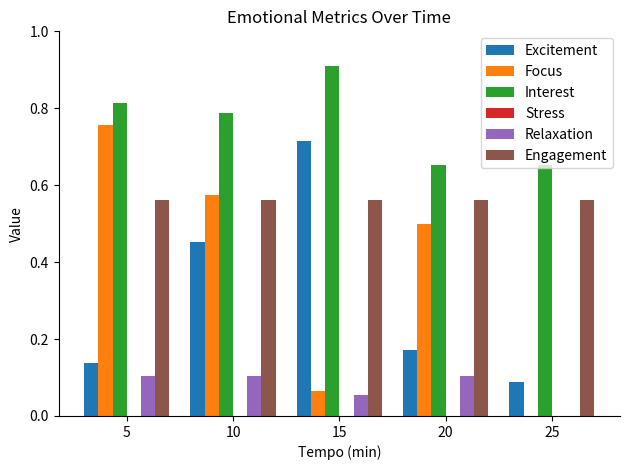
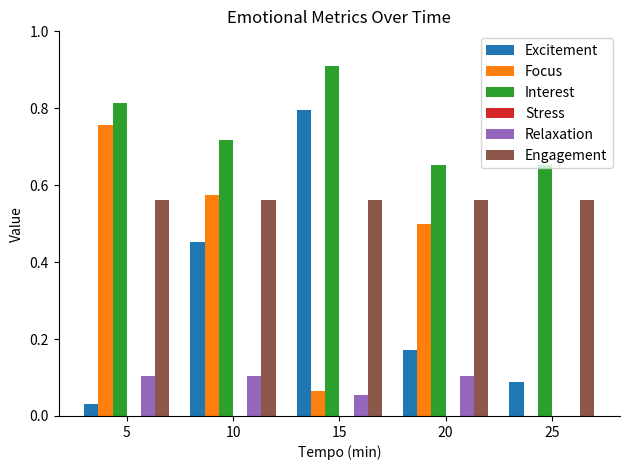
Excitement, 5: 0.14 -> 0.03
Interest, 10: 0.79 -> 0.72
Excitement, 15: 0.71 -> 0.80
